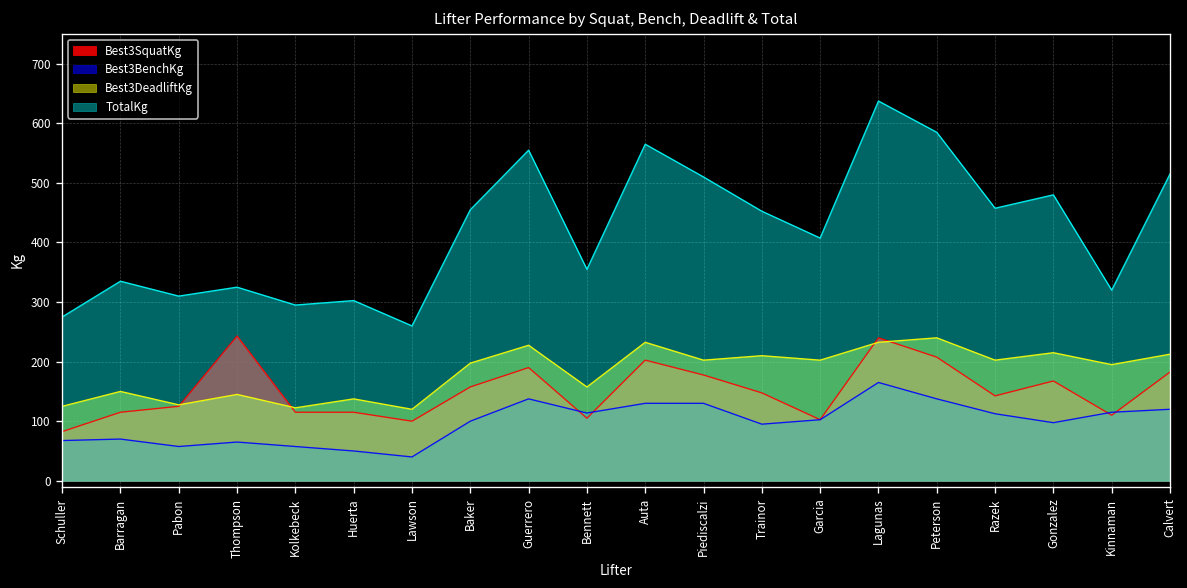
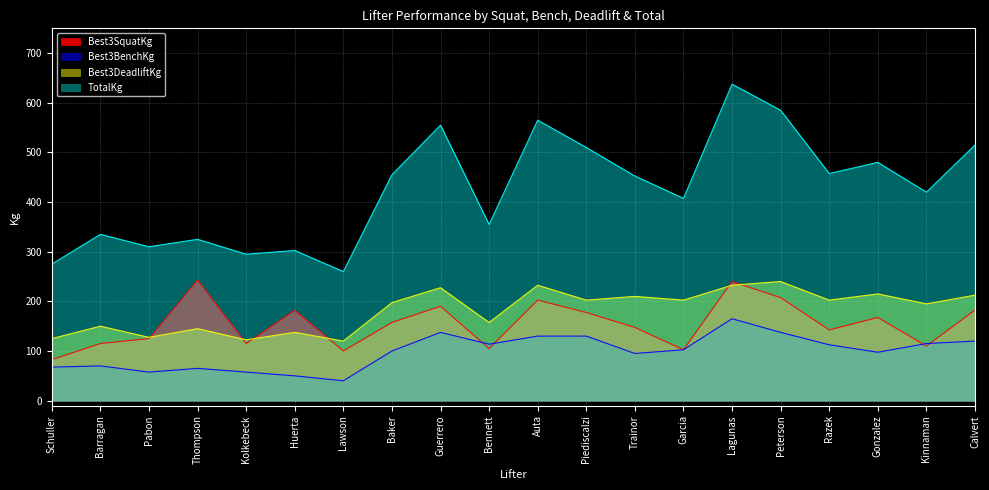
Best3SquatKg, Huerta: 120 -> 180
TotalKg, Kinnaman: 320 -> 420
